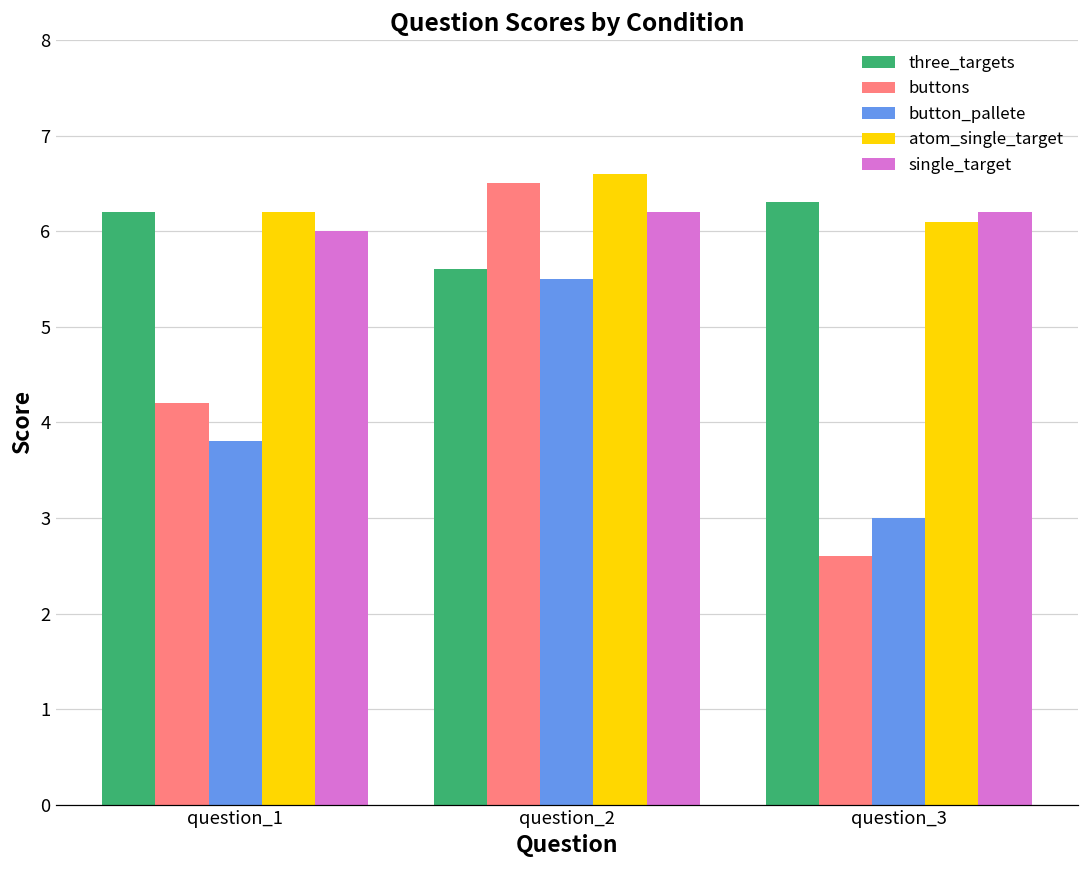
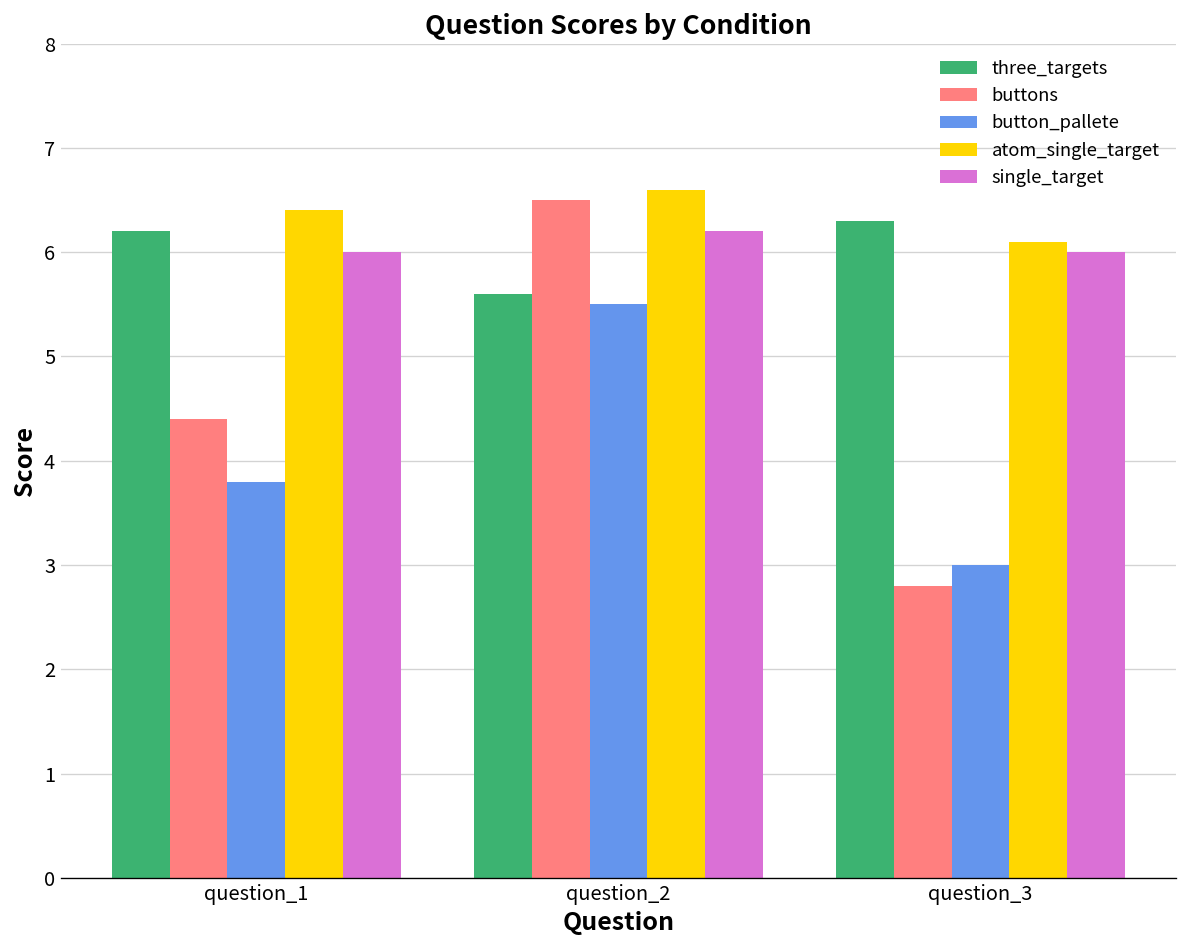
buttons, question_1: 4.2 -> 4.4
atom_single_target, question_1: 6.2 -> 6.4
buttons, question_3: 2.6 -> 2.8
single_target, question_3: 6.2 -> 6.0
